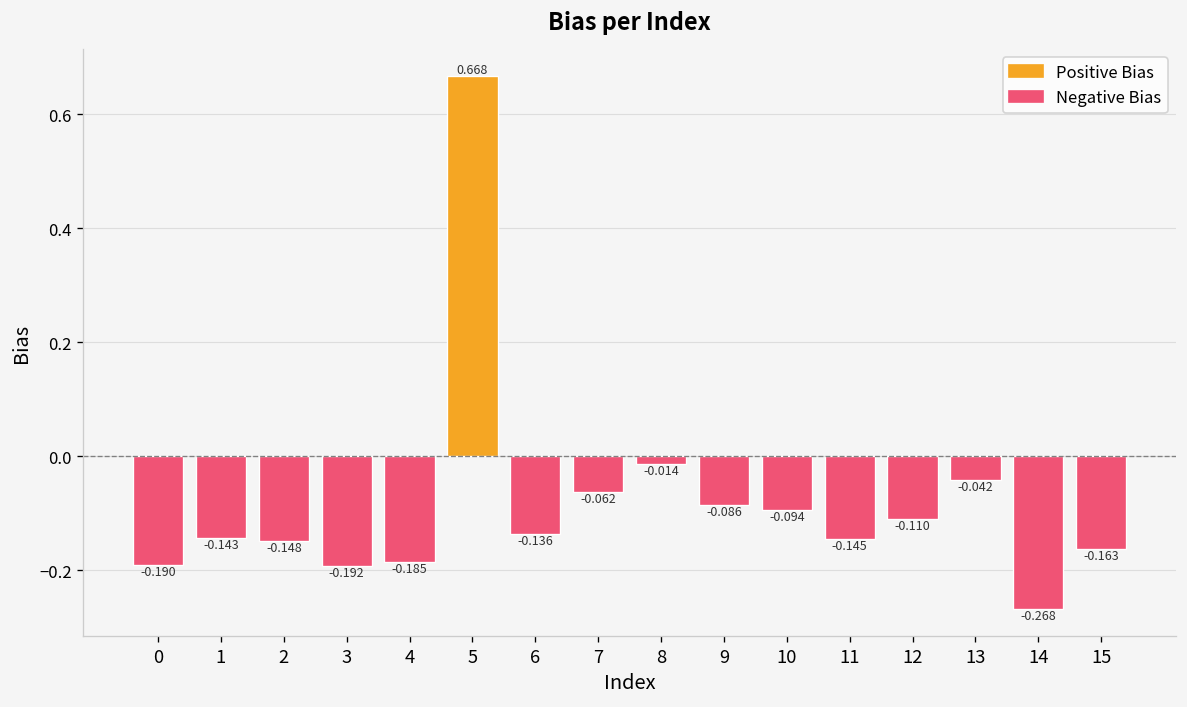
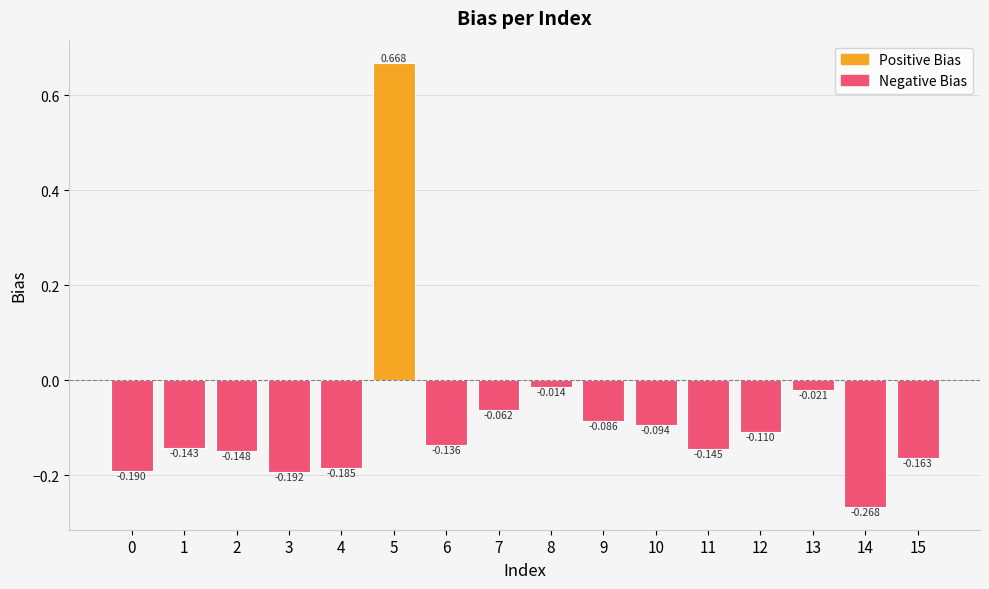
13: -0.042 -> -0.021
